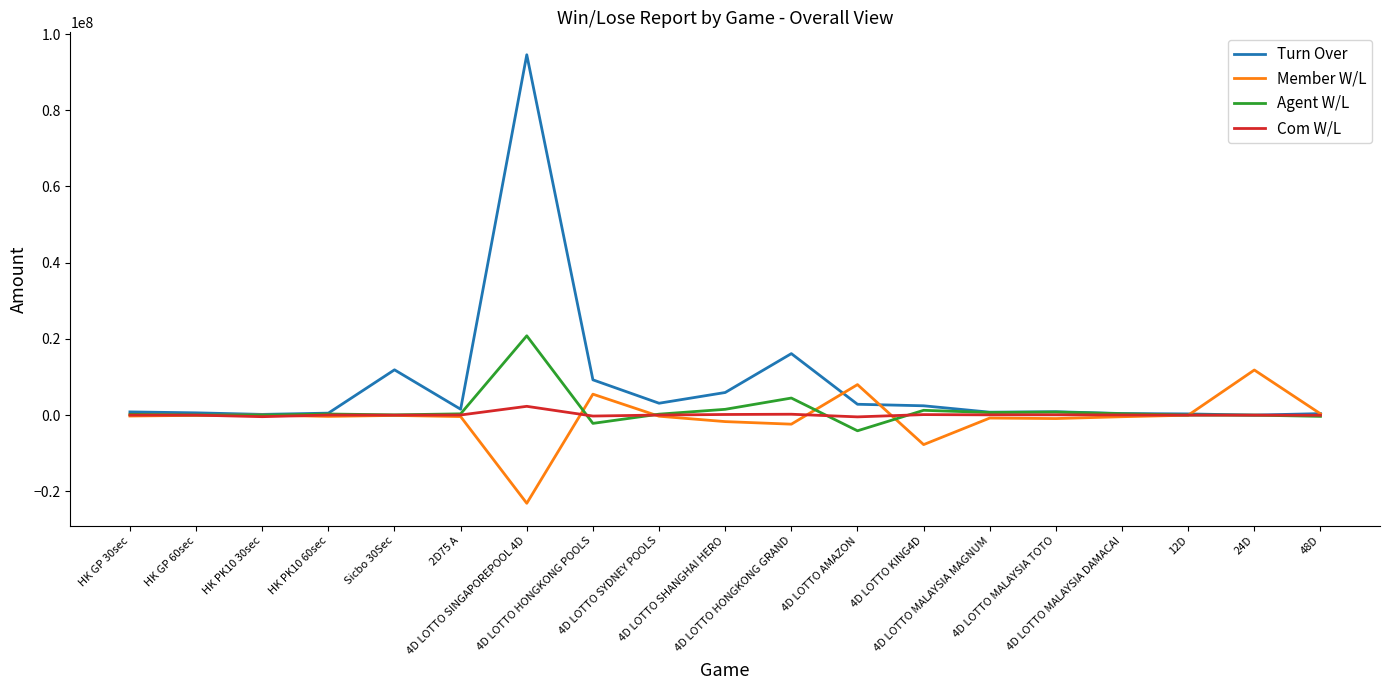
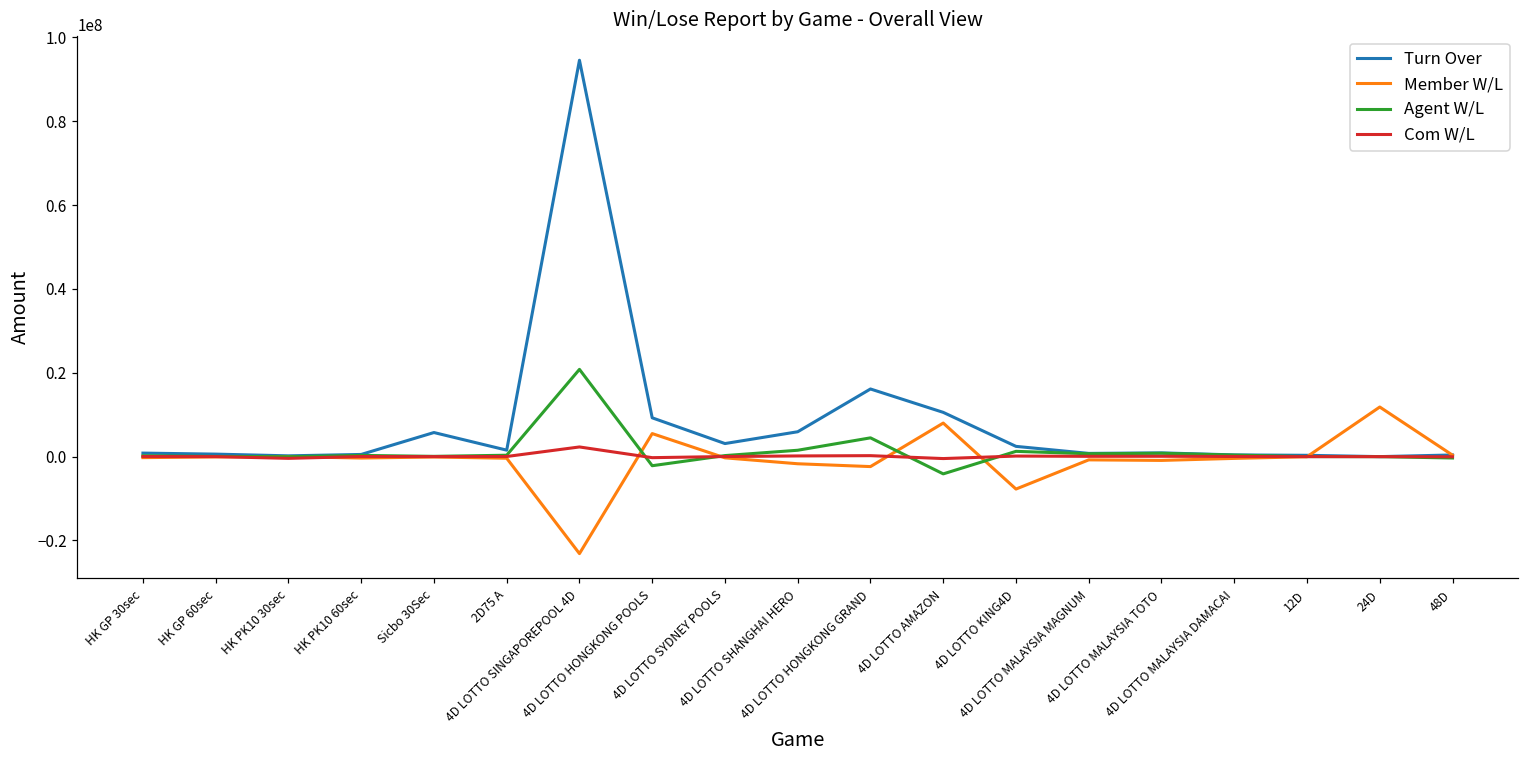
Turn Over, Sicbo 30Sec: 12000000 -> 6000000
Turn Over, 4D LOTTO AMAZON: 3000000 -> 11000000
